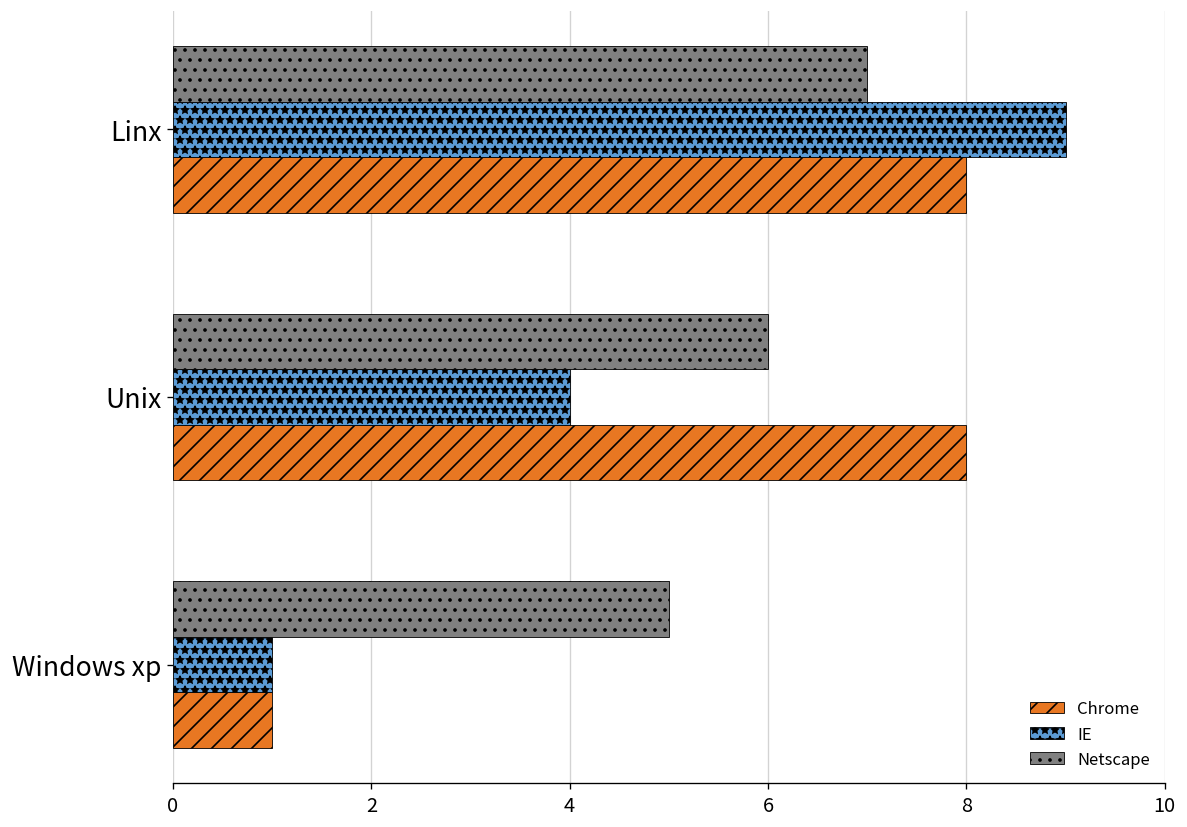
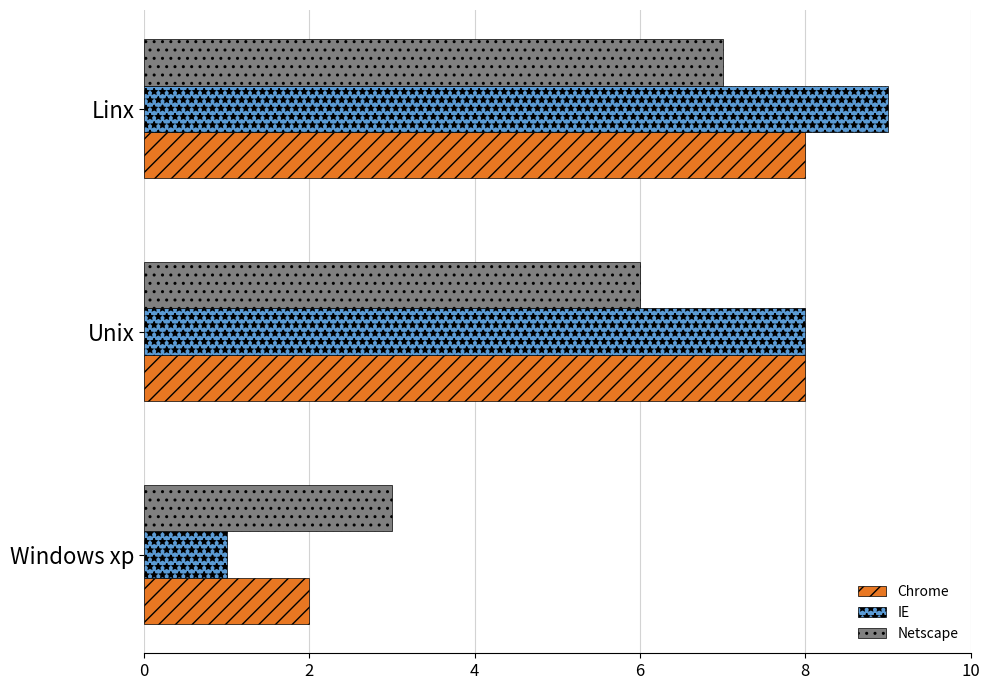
IE, Unix: 4 -> 8
Netscape, Windows xp: 5 -> 3
Chrome, Windows xp: 1 -> 2
